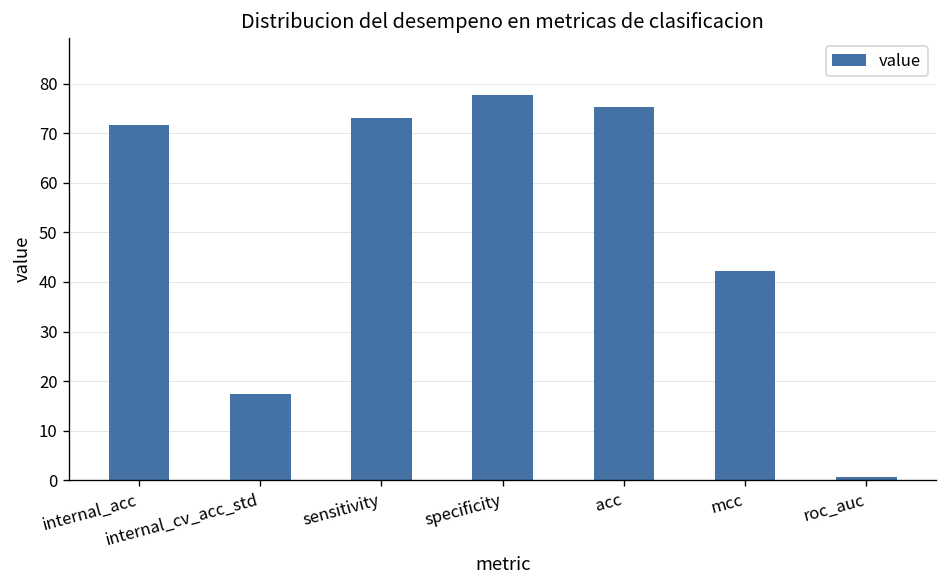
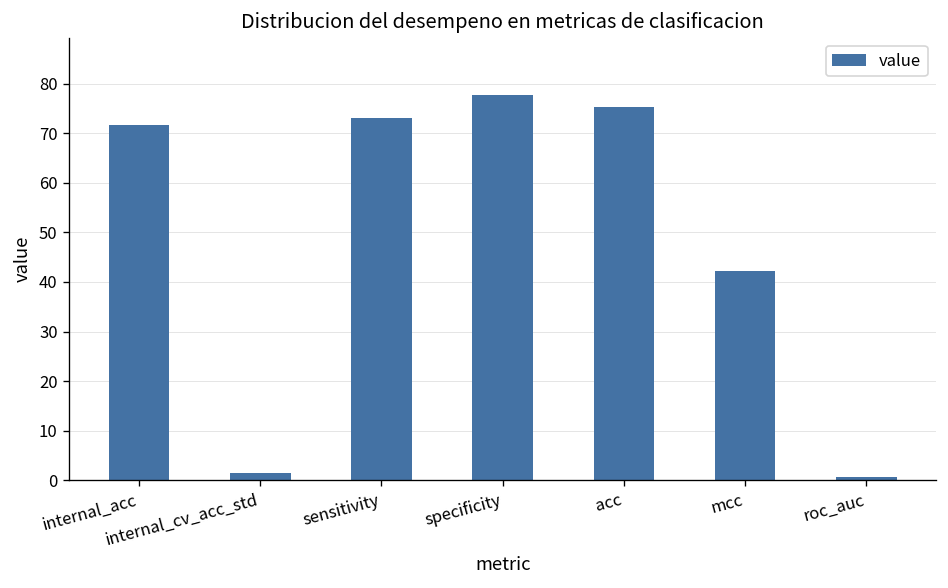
internal_cv_acc_std: 17 -> 2
